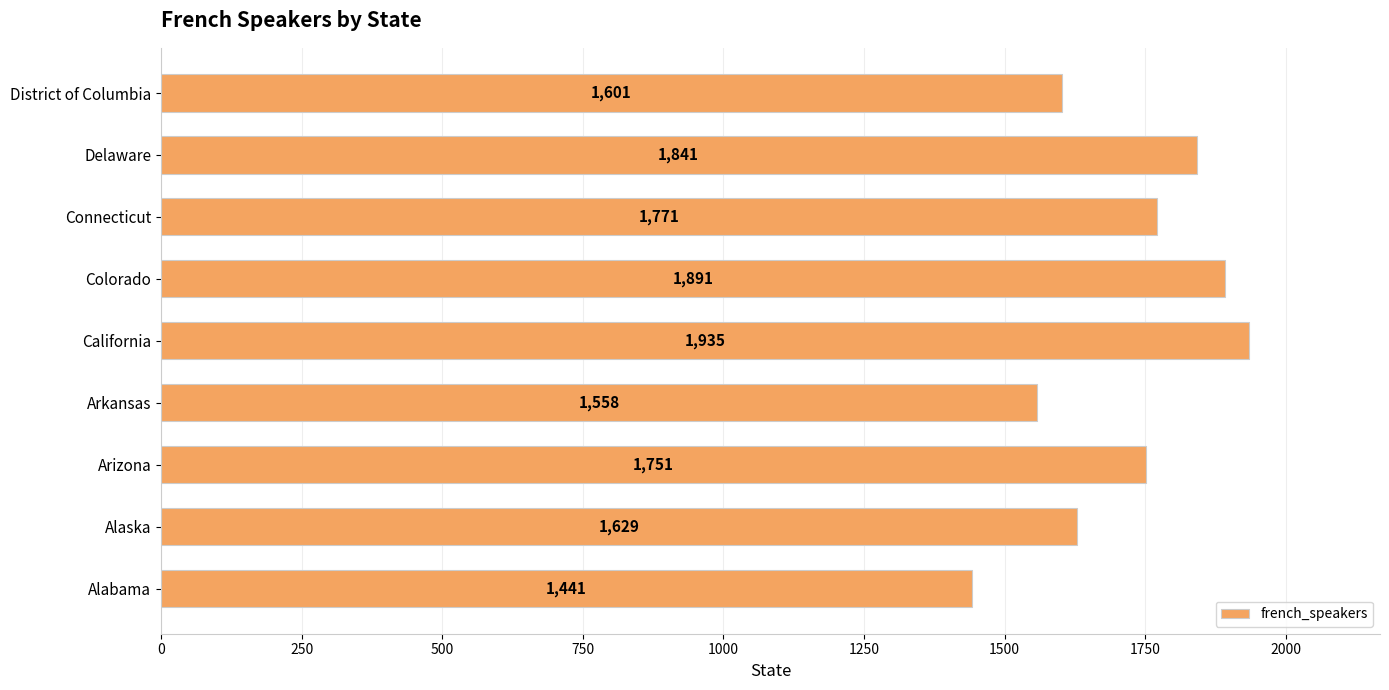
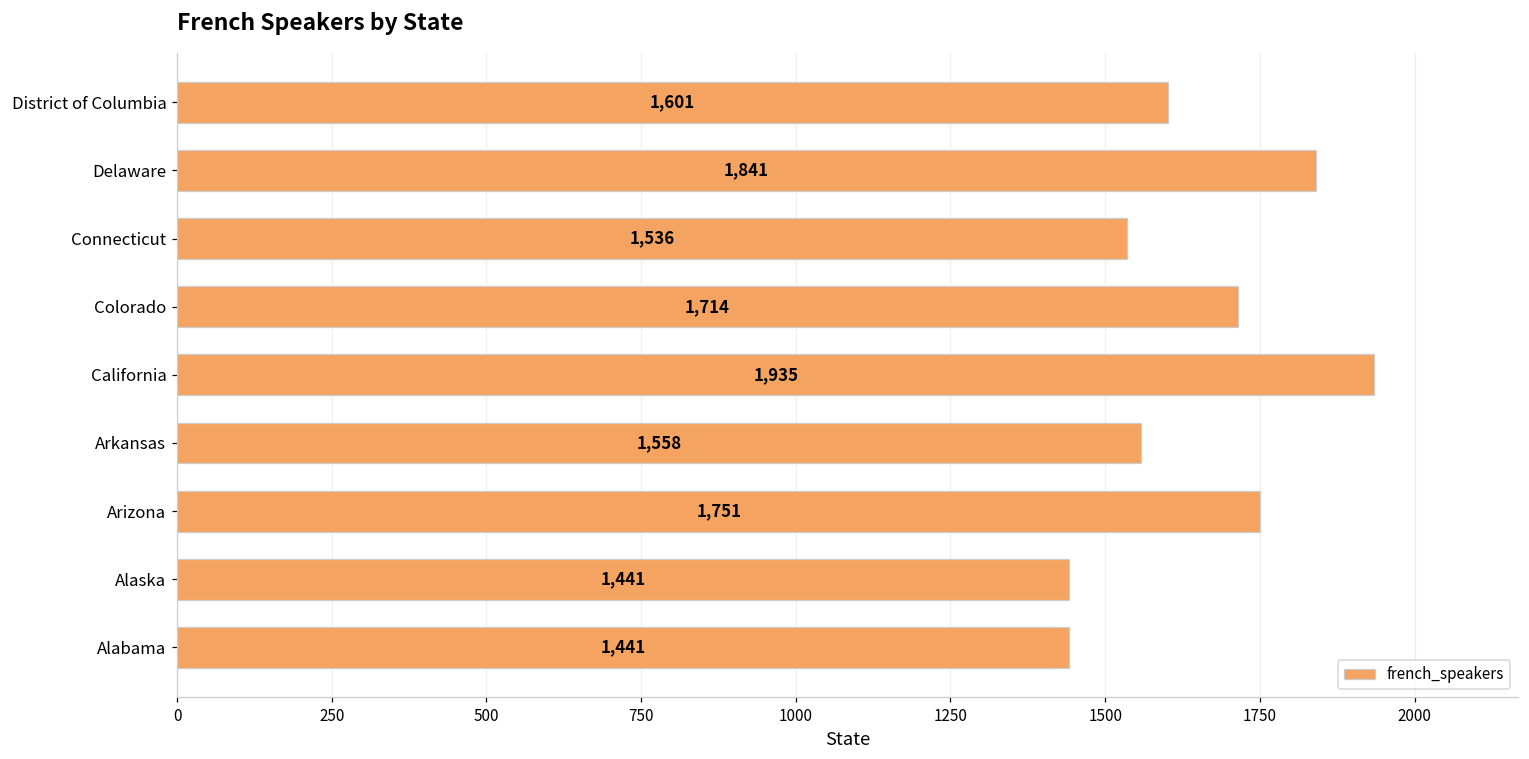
Connecticut: 1,771 -> 1,536
Colorado: 1,891 -> 1,714
Alaska: 1,629 -> 1,441
